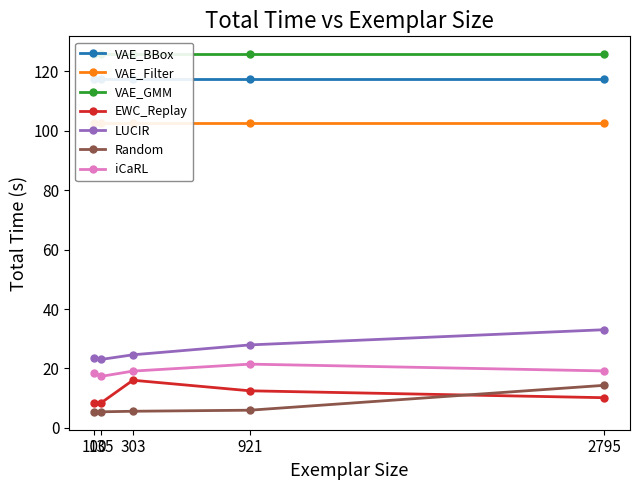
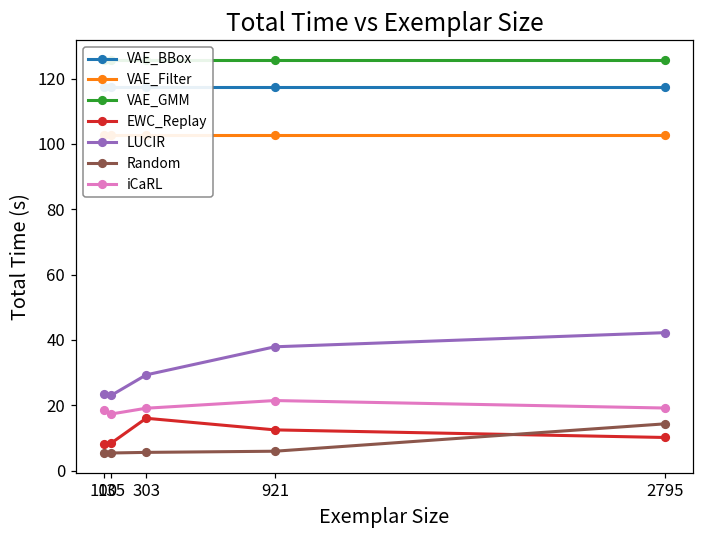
LUCIR, 303: 25 -> 29
LUCIR, 921: 28 -> 38
LUCIR, 2795: 33 -> 42
